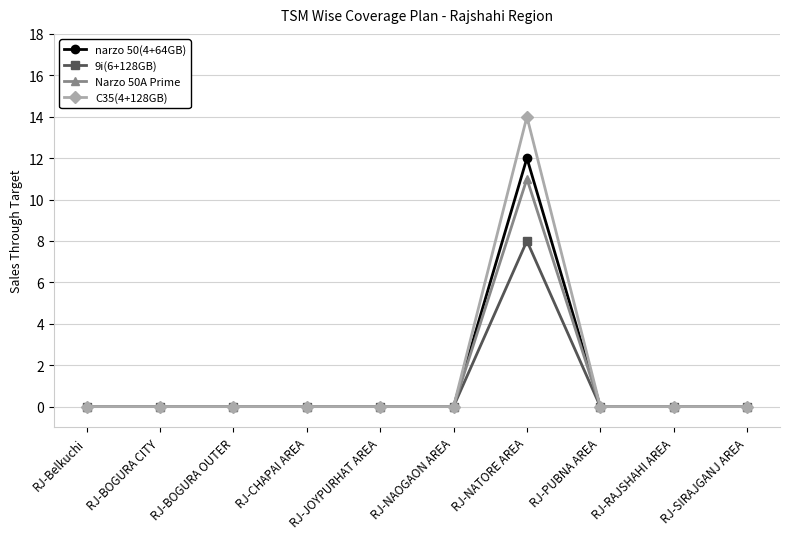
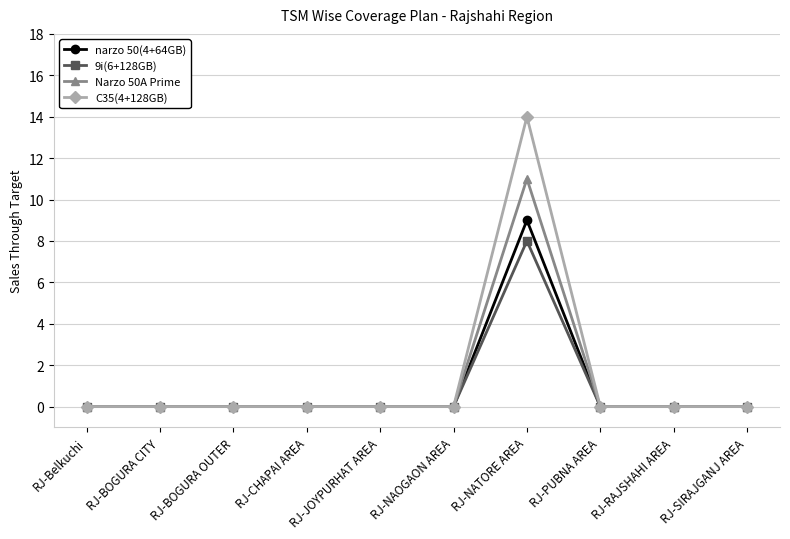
narzo 50(4+64GB), RJ-NATORE AREA: 12 -> 9
